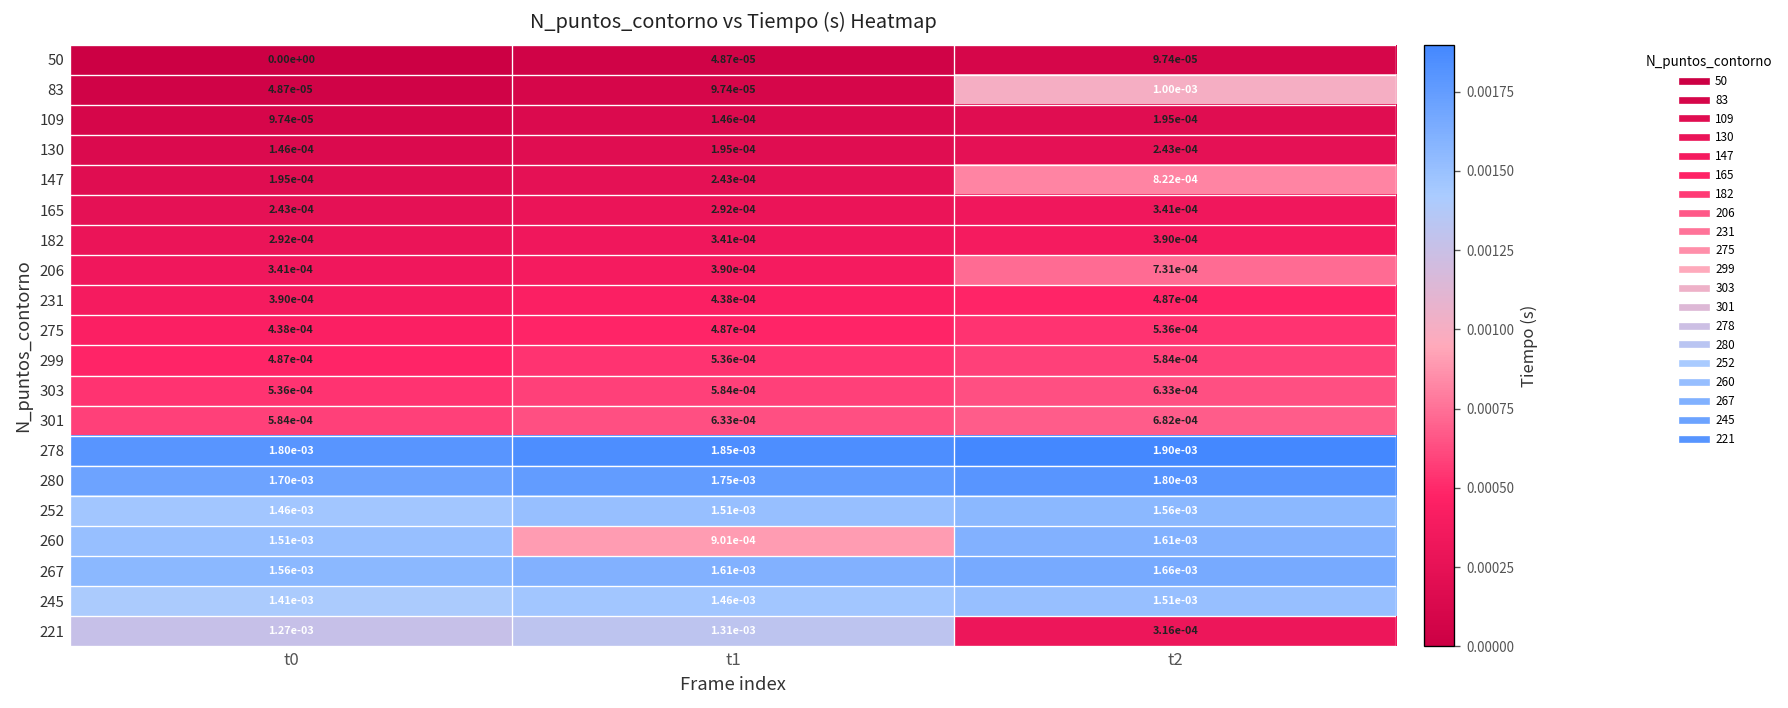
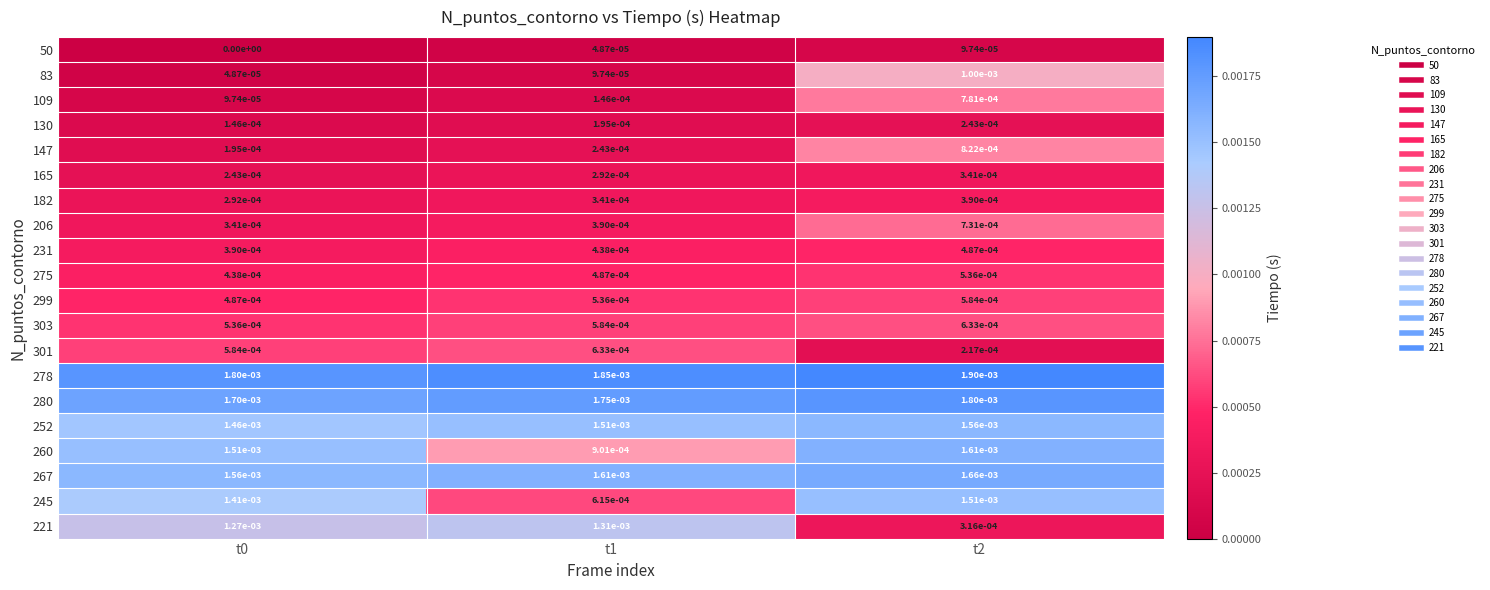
109, t2: 1.95e-04 -> 7.81e-04
301, t2: 6.82e-04 -> 2.17e-04
245, t1: 1.46e-03 -> 6.15e-04
